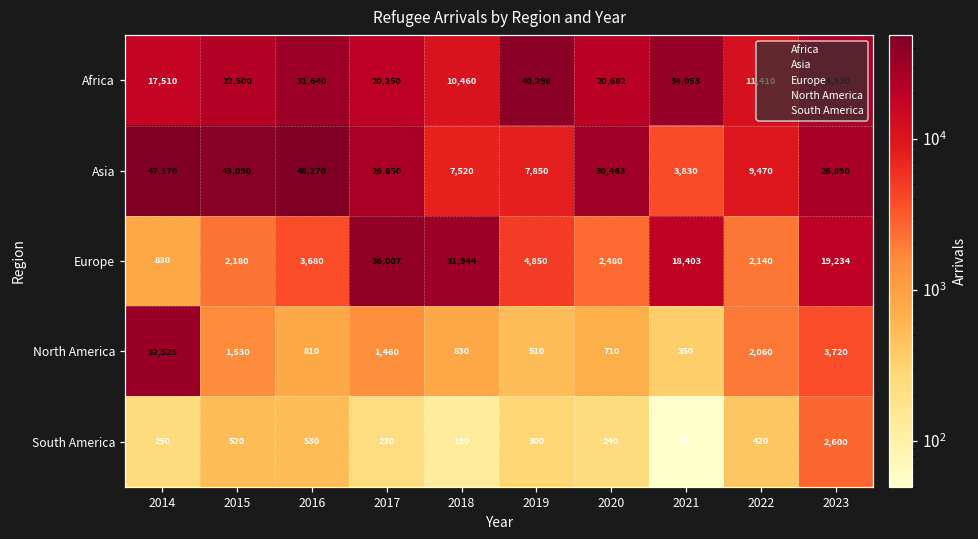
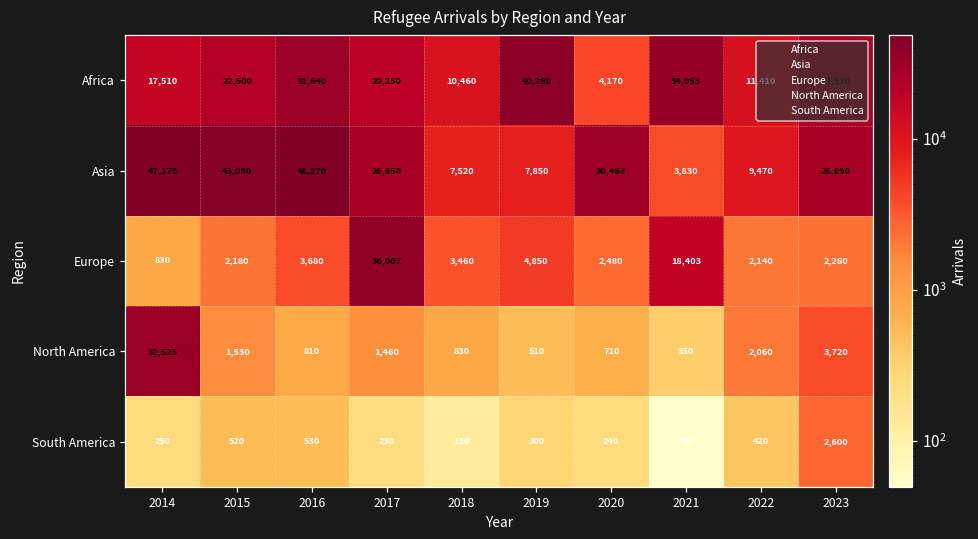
Africa, 2020: 20,682 -> 4,170
Europe, 2018: 31,944 -> 3,460
Europe, 2023: 19,234 -> 2,260
